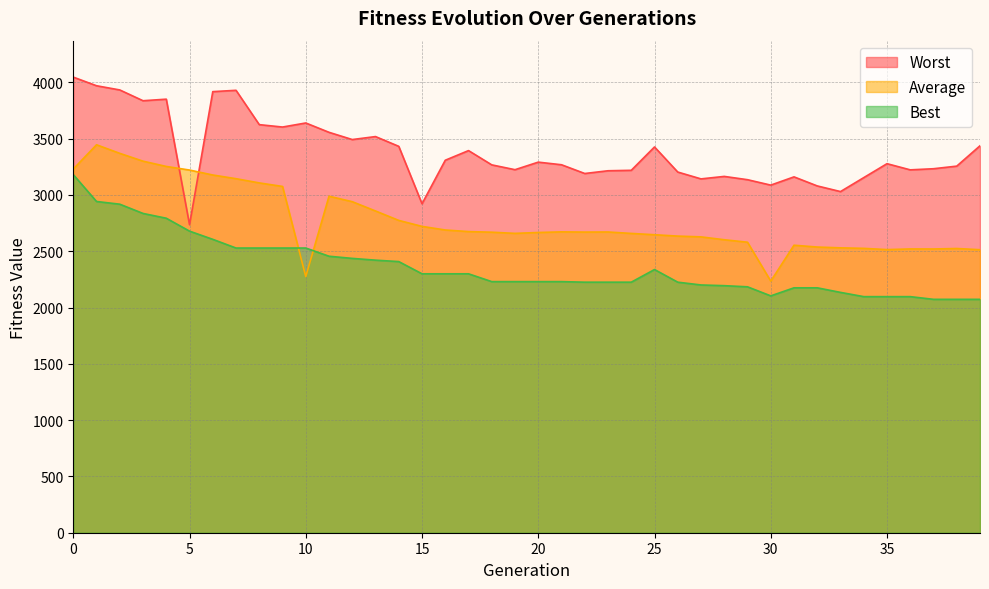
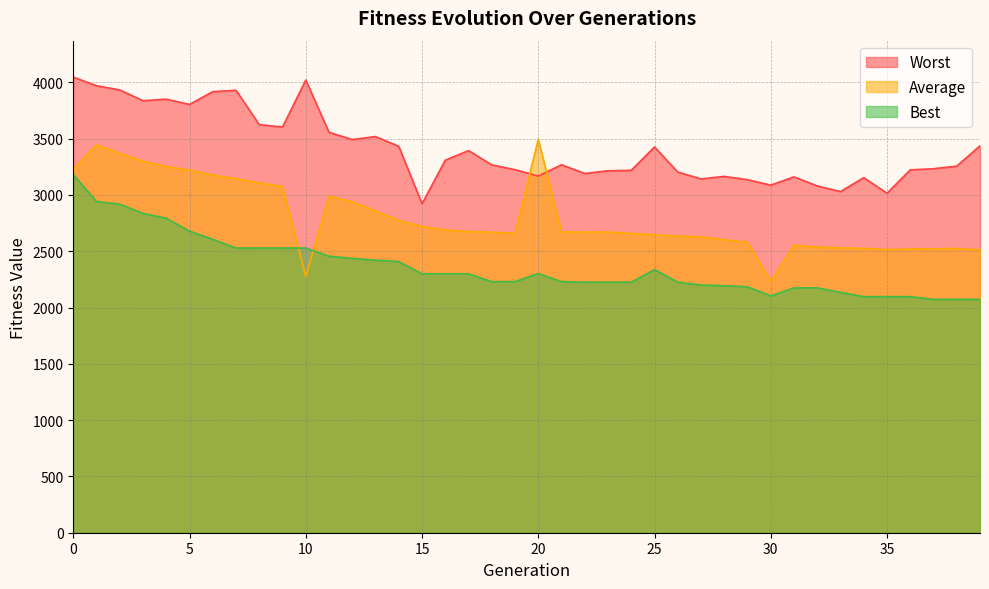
Worst, 5: 2740 -> 3800
Worst, 10: 3640 -> 4020
Worst, 20: 3290 -> 3170
Average, 20: 2670 -> 3490
Best, 20: 2230 -> 2300
Worst, 35: 3280 -> 3010
